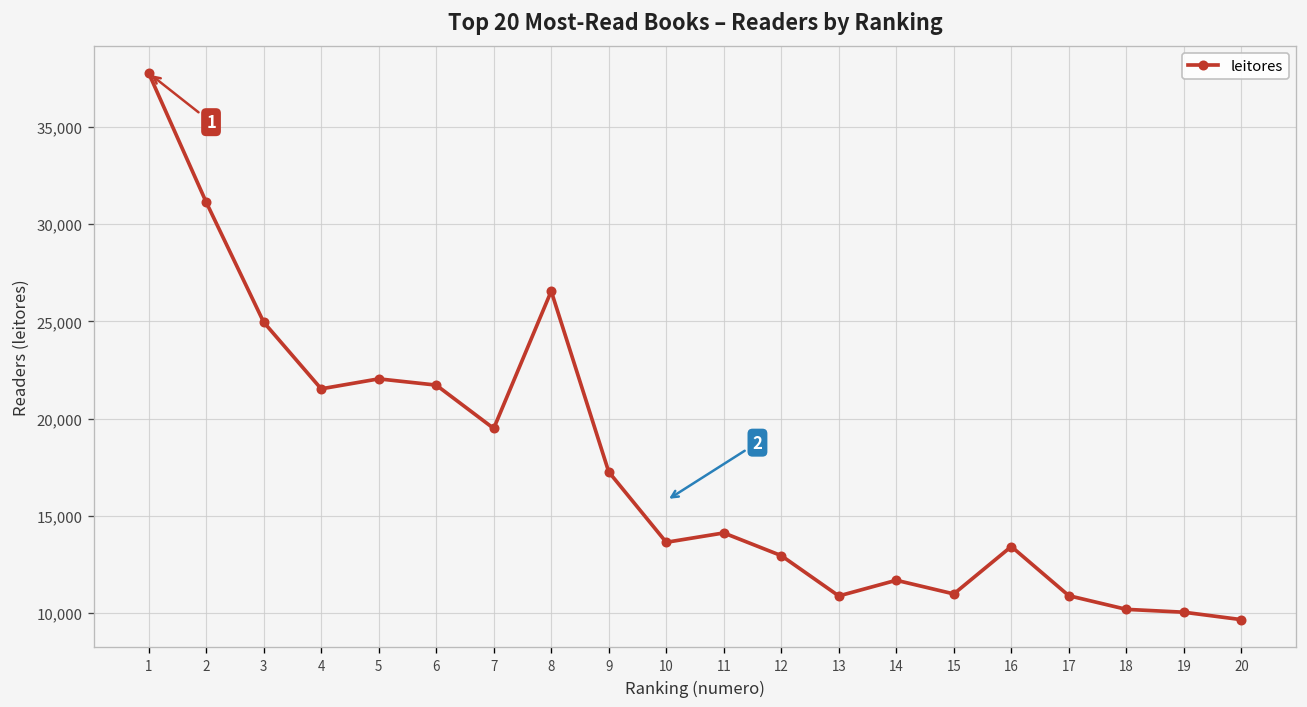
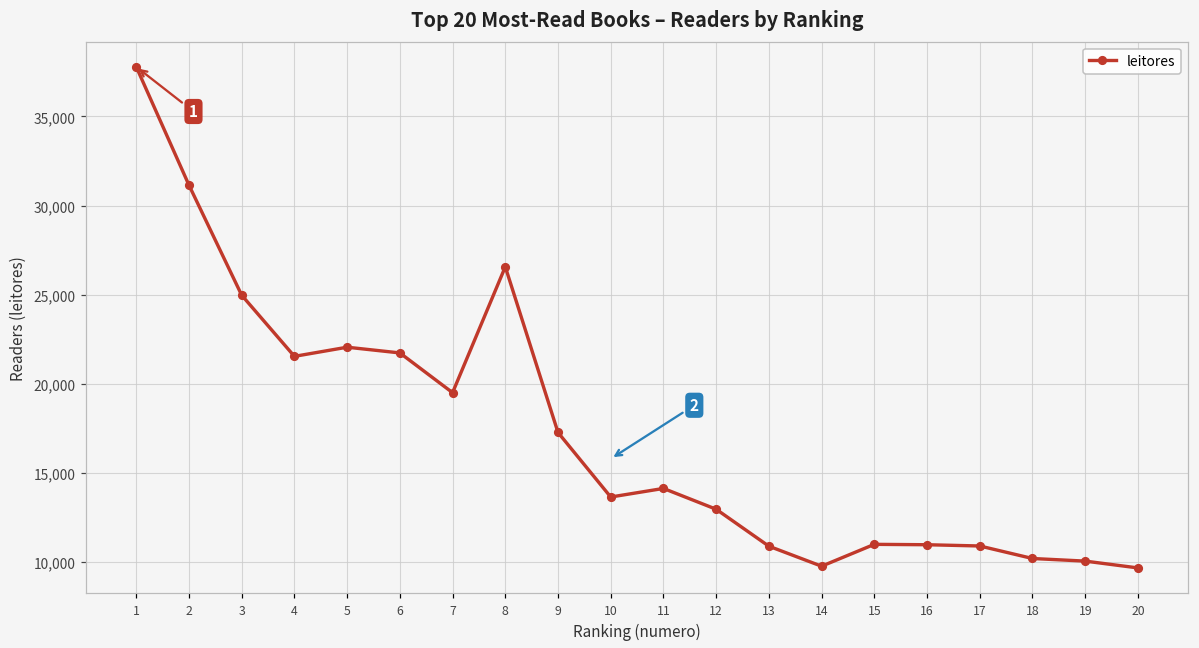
14: 11,700 -> 9,700
16: 13,400 -> 10,900
